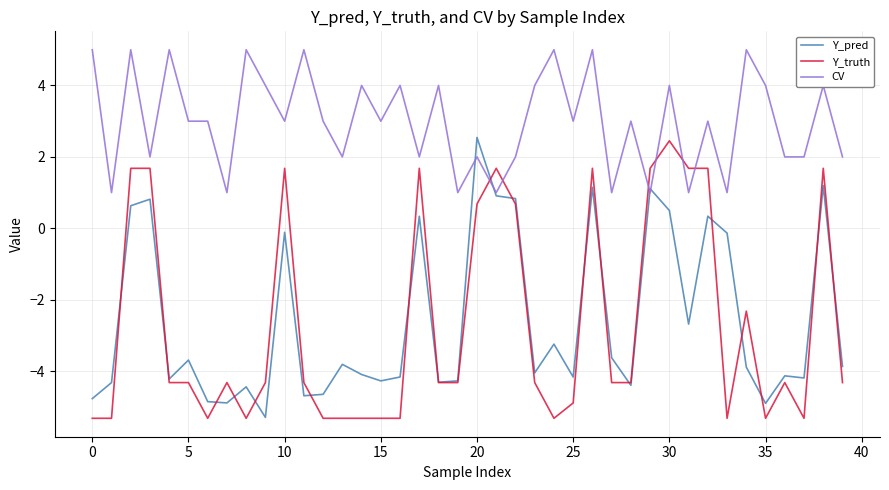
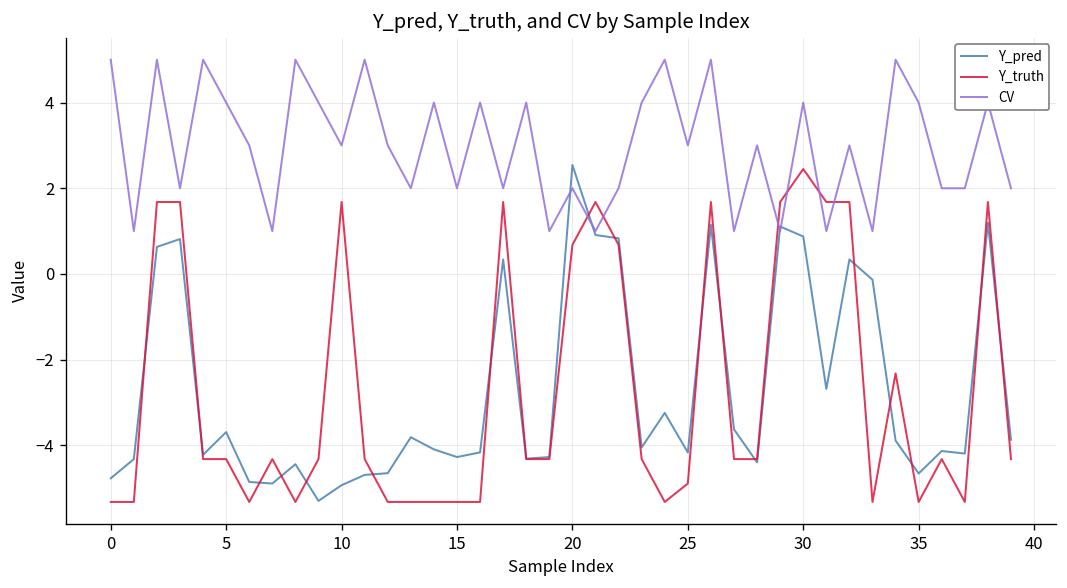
CV, 5: 3 -> 4
Y_pred, 10: -0.1 -> -4.9
CV, 15: 3 -> 2
Y_pred, 30: 0.5 -> 0.9
Y_pred, 35: -4.9 -> -4.7
